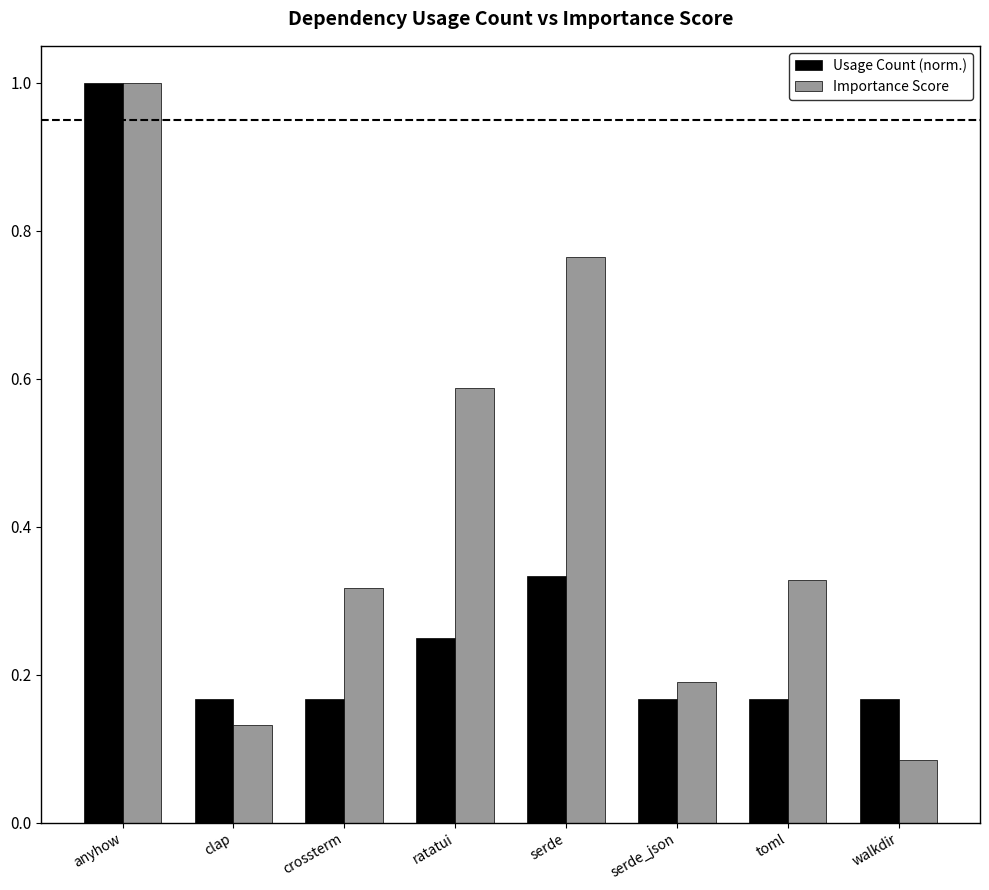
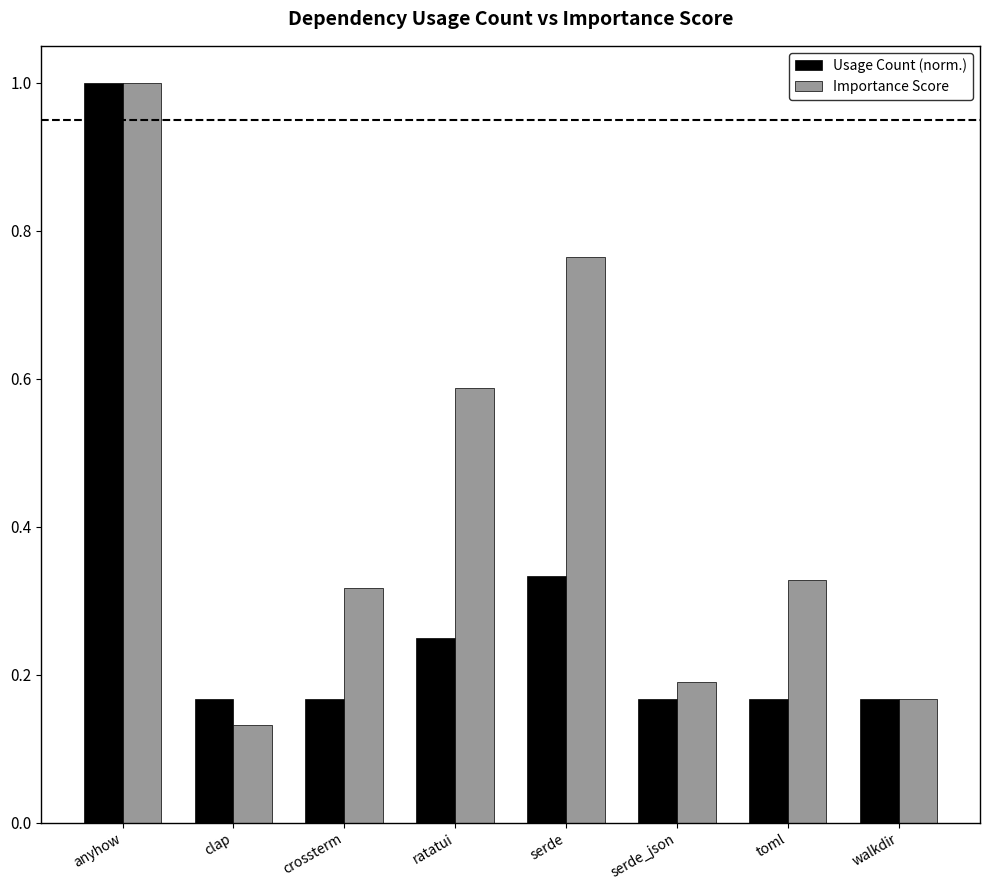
Importance Score, walkdir: 0.09 -> 0.17
